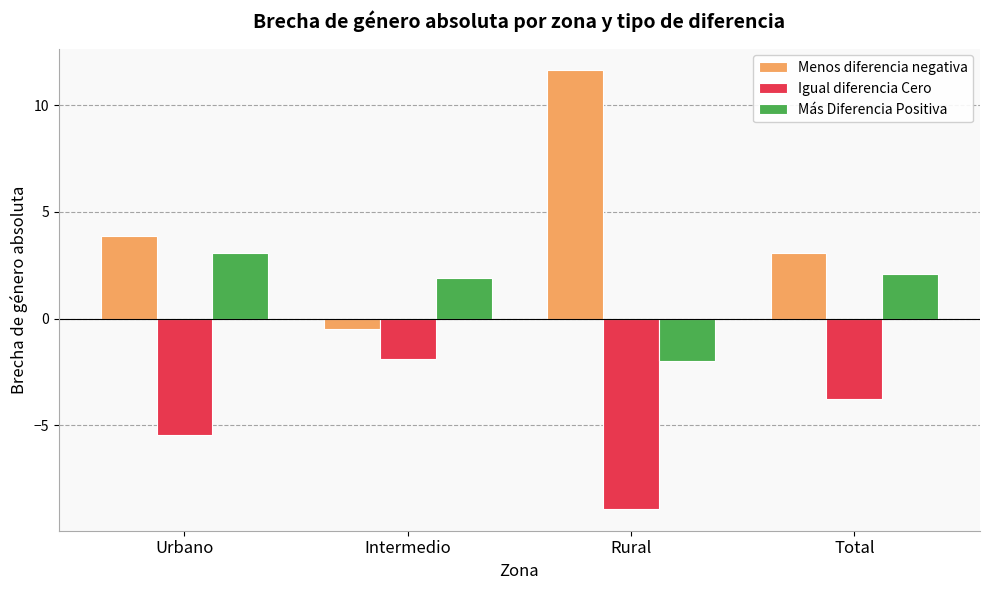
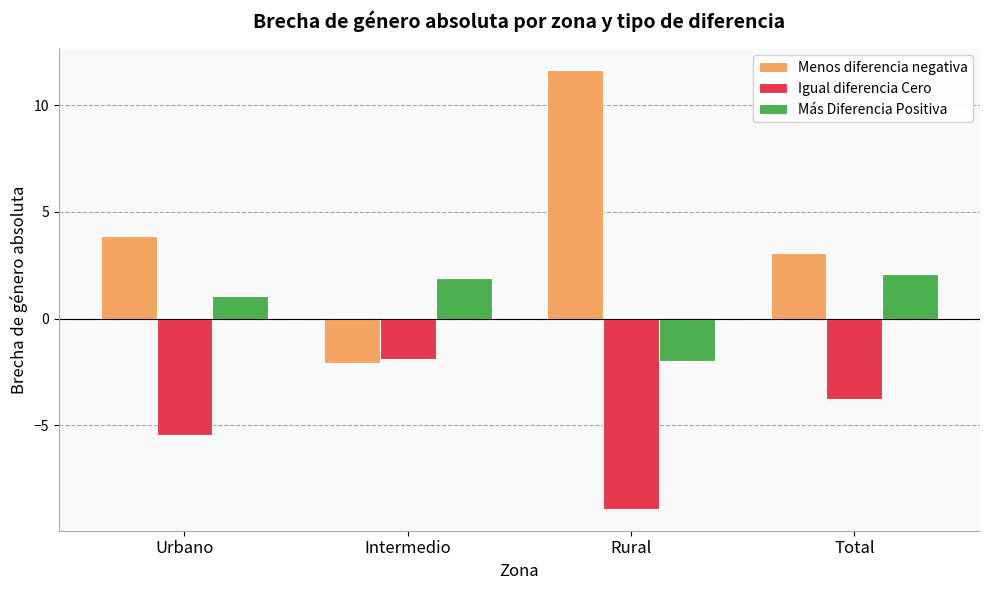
Más Diferencia Positiva, Urbano: 3.1 -> 1.1
Menos diferencia negativa, Intermedio: -0.5 -> -2.1
